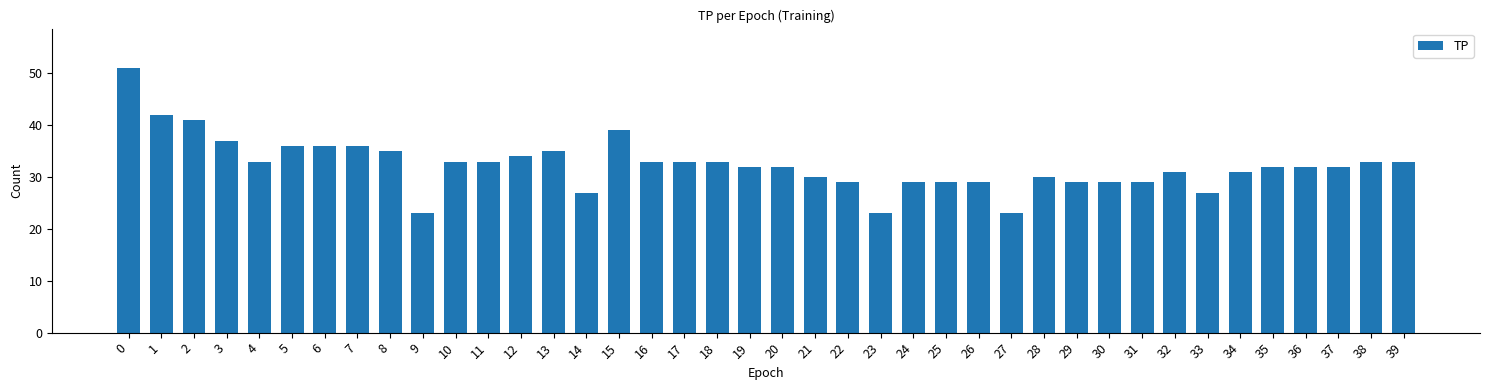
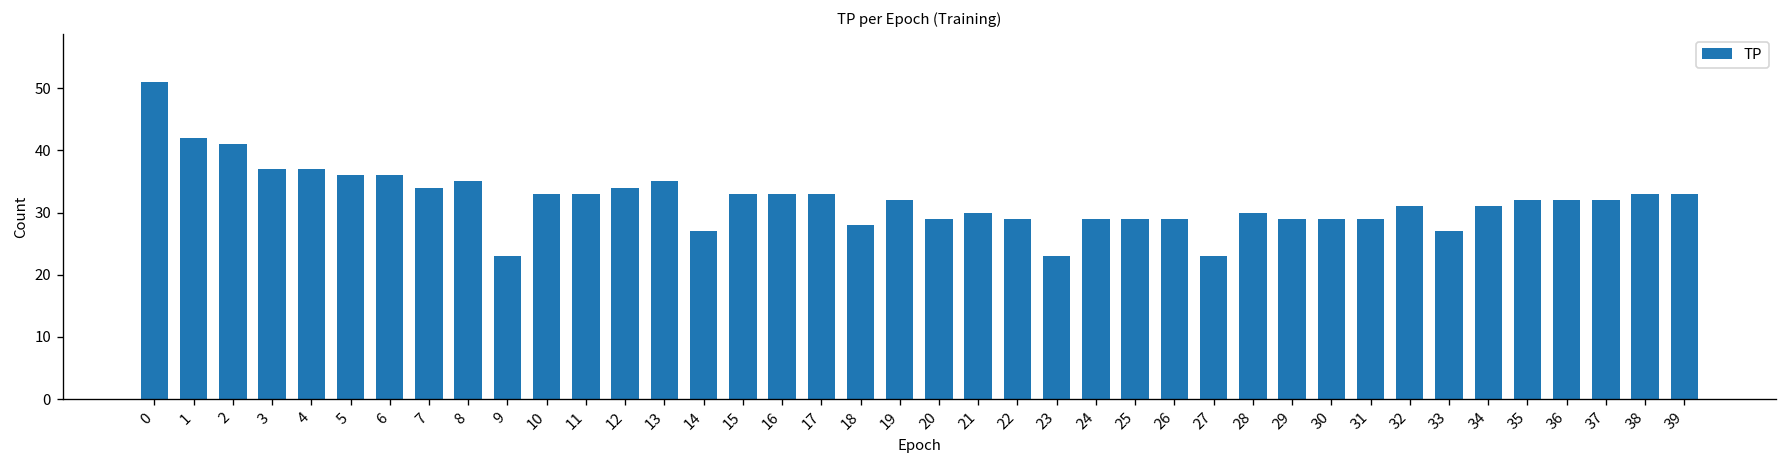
4: 33 -> 37
7: 36 -> 34
15: 39 -> 33
18: 33 -> 28
20: 32 -> 29
